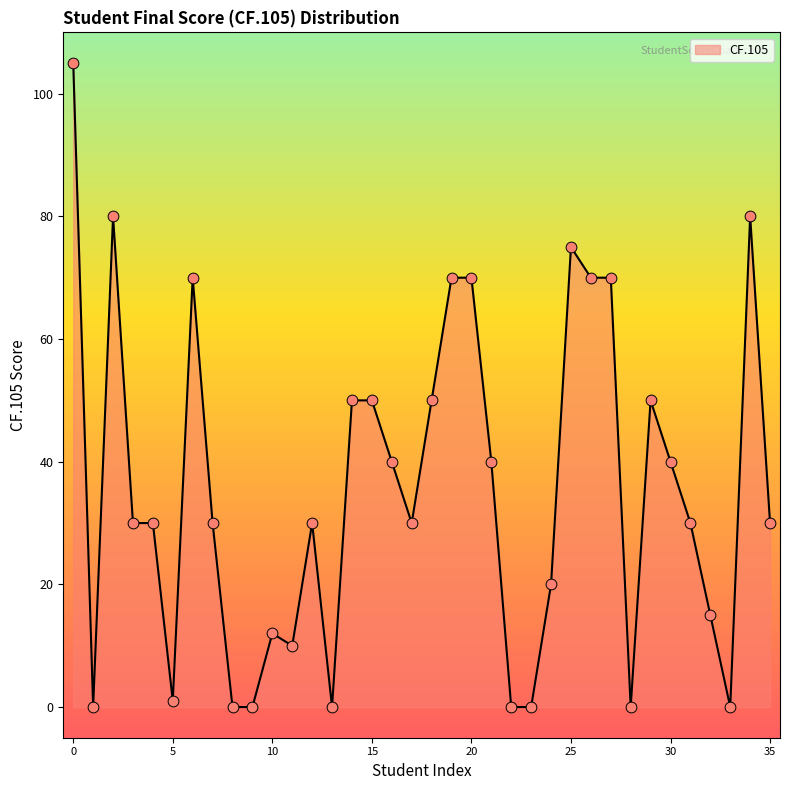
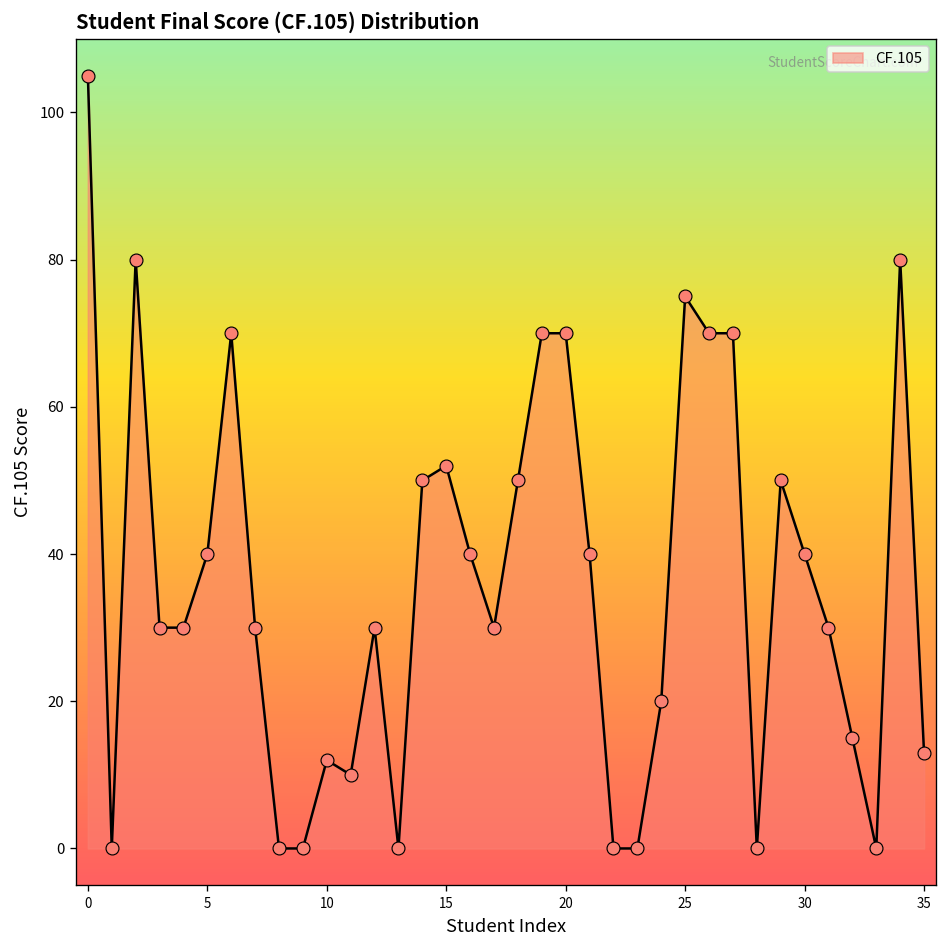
5: 1 -> 40
15: 50 -> 52
35: 30 -> 13
